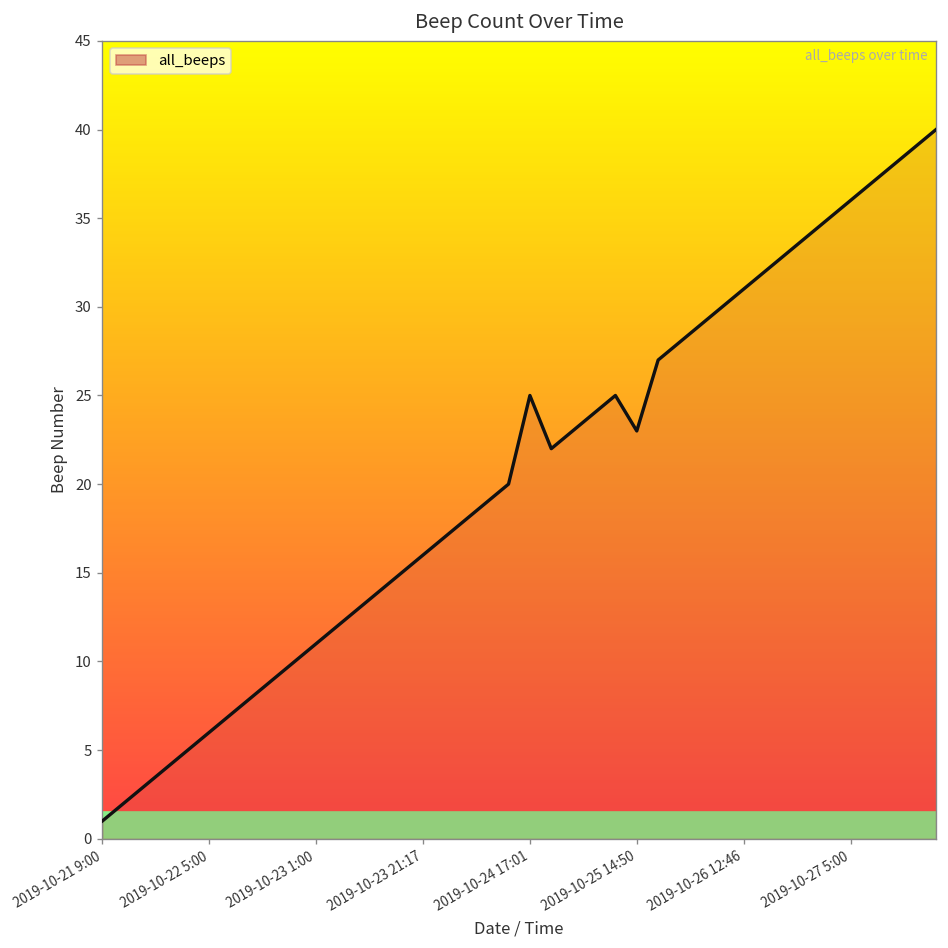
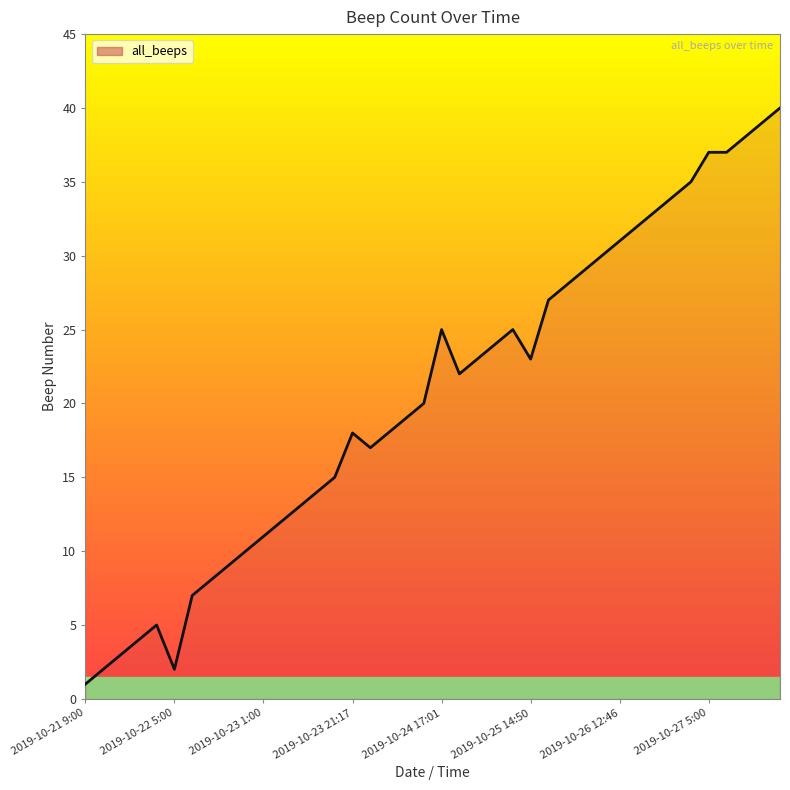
2019-10-22 5:00: 6 -> 2
2019-10-23 21:17: 16 -> 18
2019-10-27 5:00: 36 -> 37
